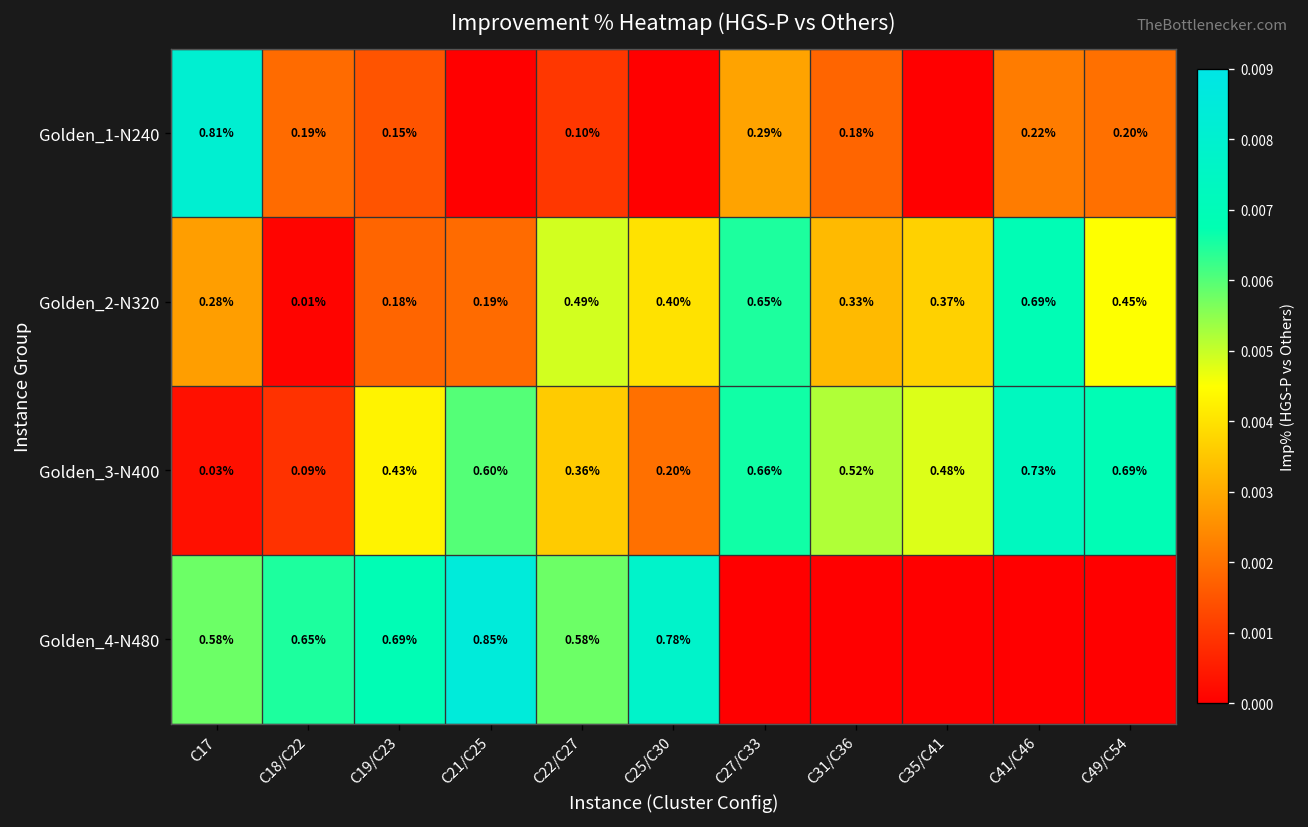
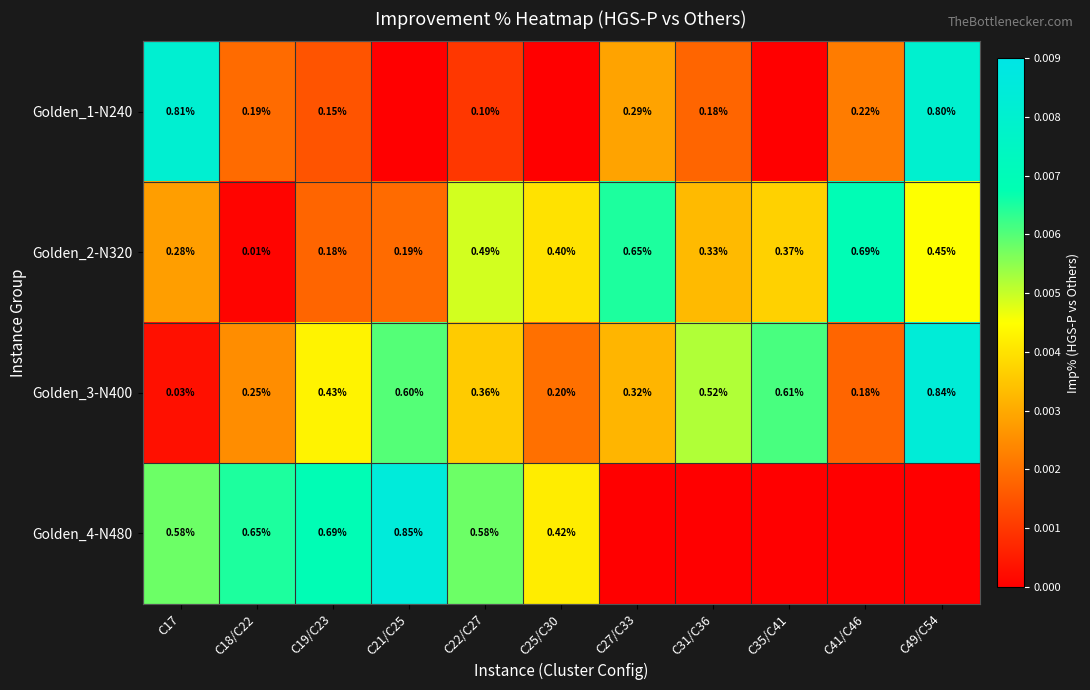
Golden_1-N240, C49/C54: 0.20% -> 0.80%
Golden_3-N400, C18/C22: 0.09% -> 0.25%
Golden_3-N400, C27/C33: 0.66% -> 0.32%
Golden_3-N400, C35/C41: 0.48% -> 0.61%
Golden_3-N400, C41/C46: 0.73% -> 0.18%
Golden_3-N400, C49/C54: 0.69% -> 0.84%
Golden_4-N480, C25/C30: 0.78% -> 0.42%
